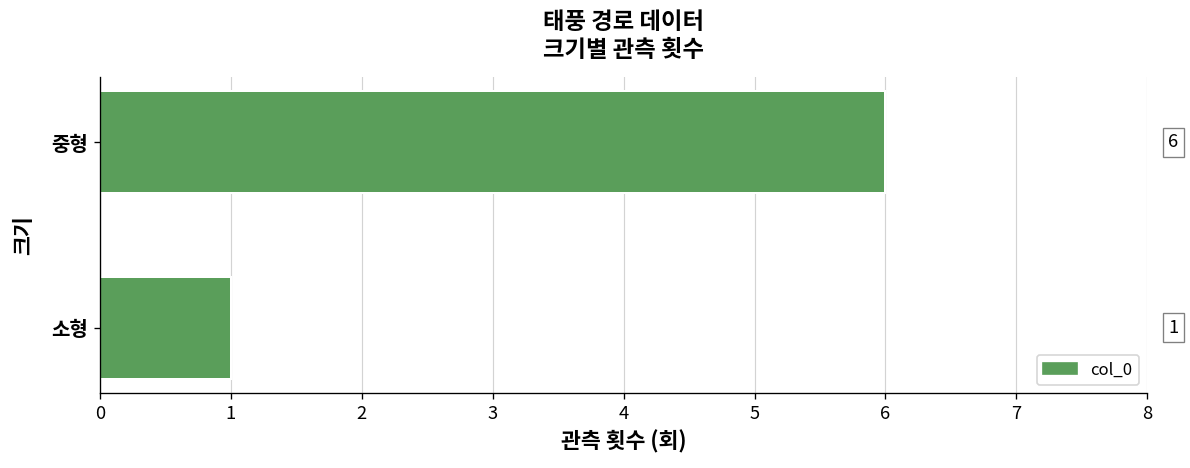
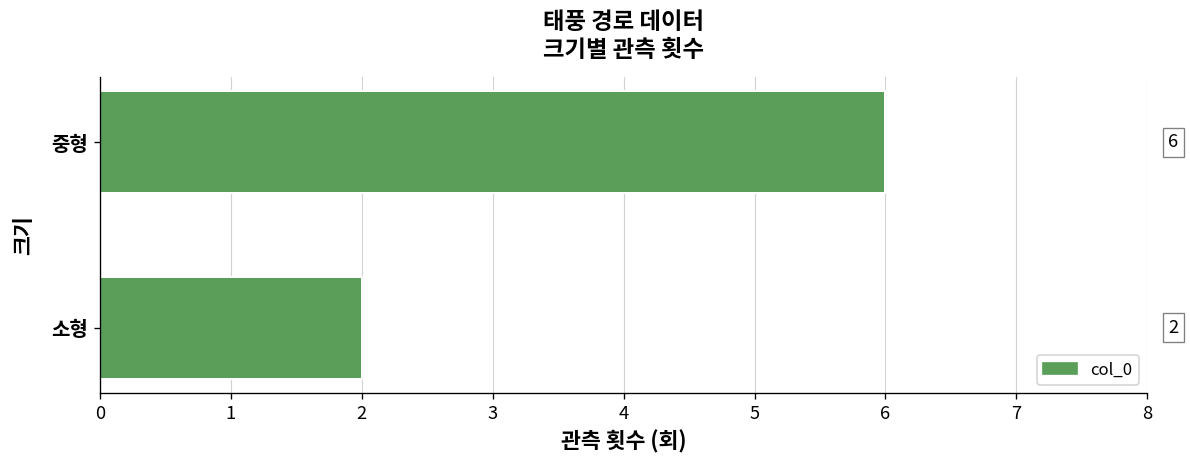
소형: 1 -> 2
